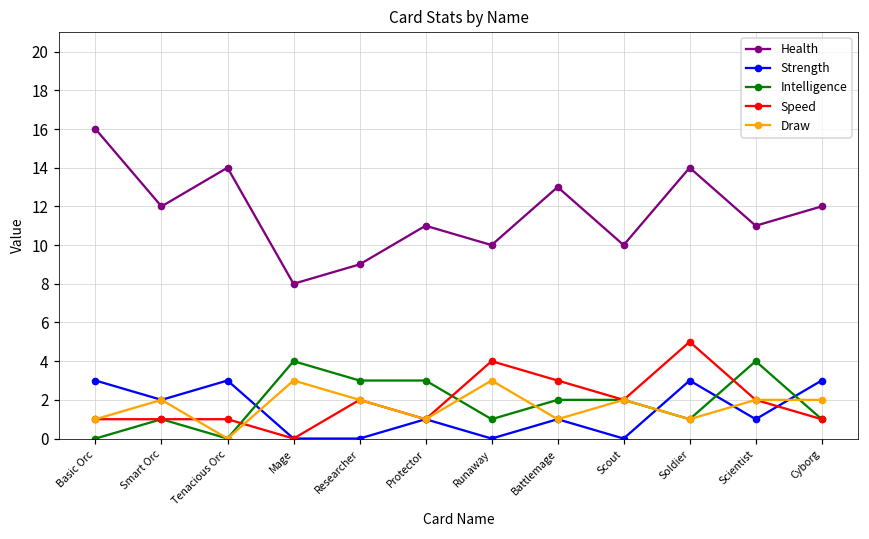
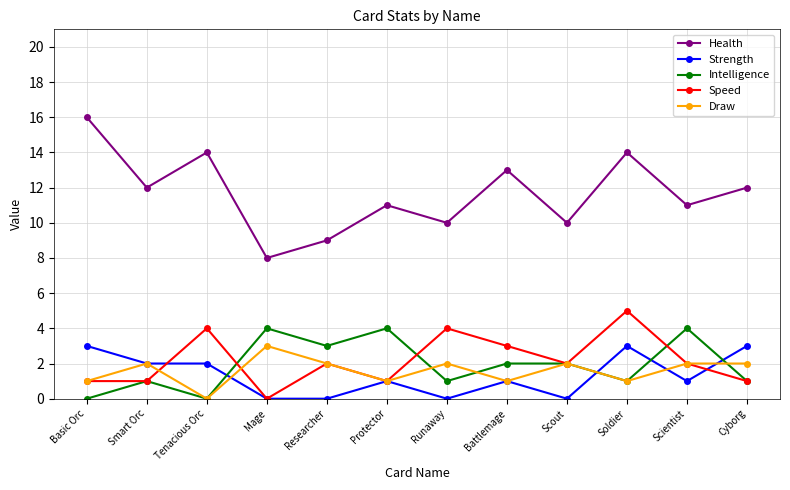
Strength, Tenacious Orc: 3 -> 2
Speed, Tenacious Orc: 1 -> 4
Intelligence, Protector: 3 -> 4
Draw, Runaway: 3 -> 2
